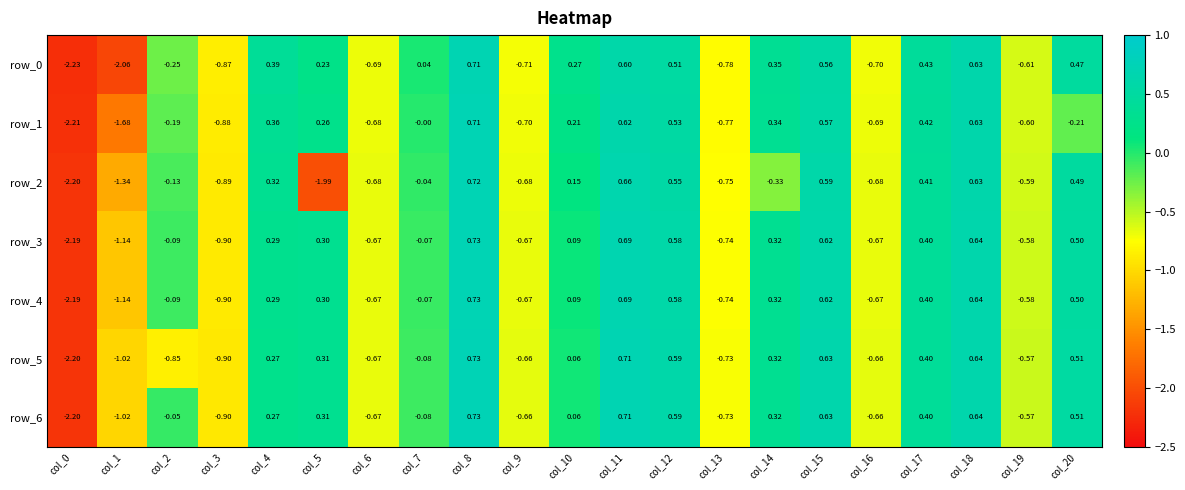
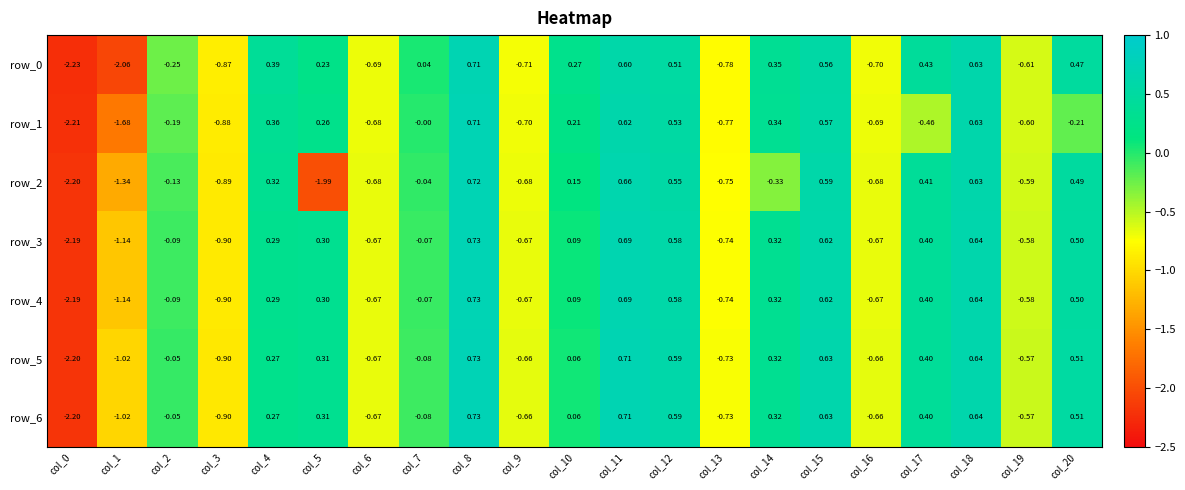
row_1, col_17: 0.42 -> -0.46
row_5, col_2: -0.85 -> -0.05
